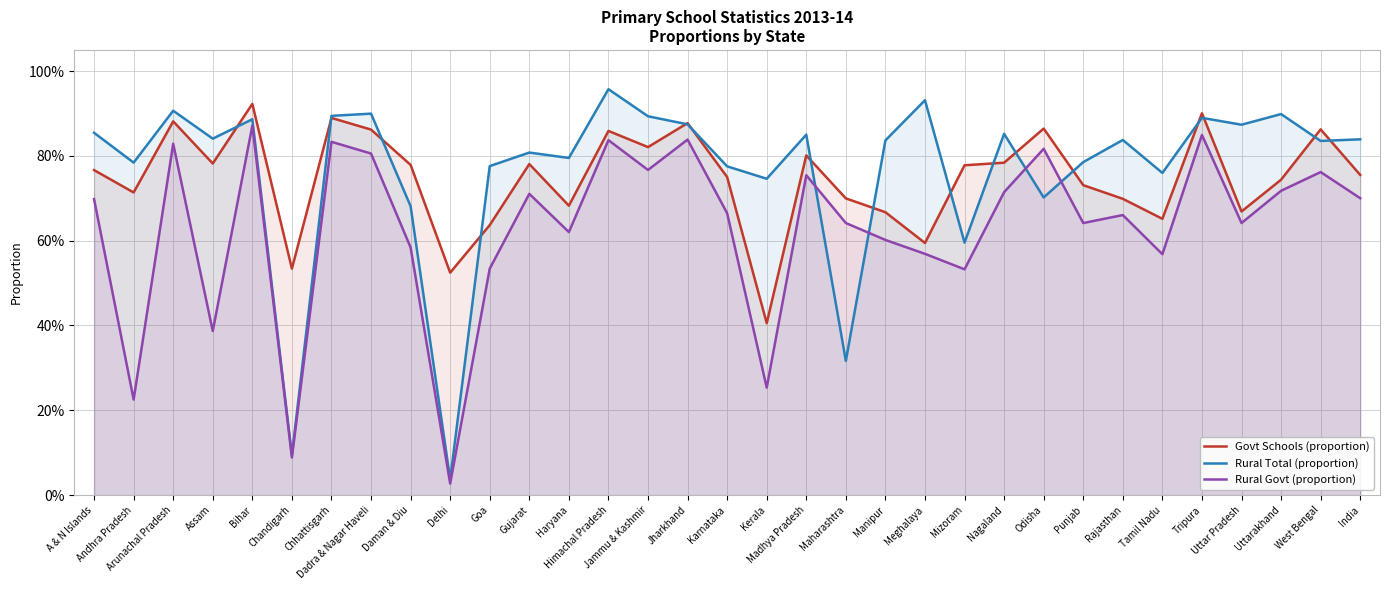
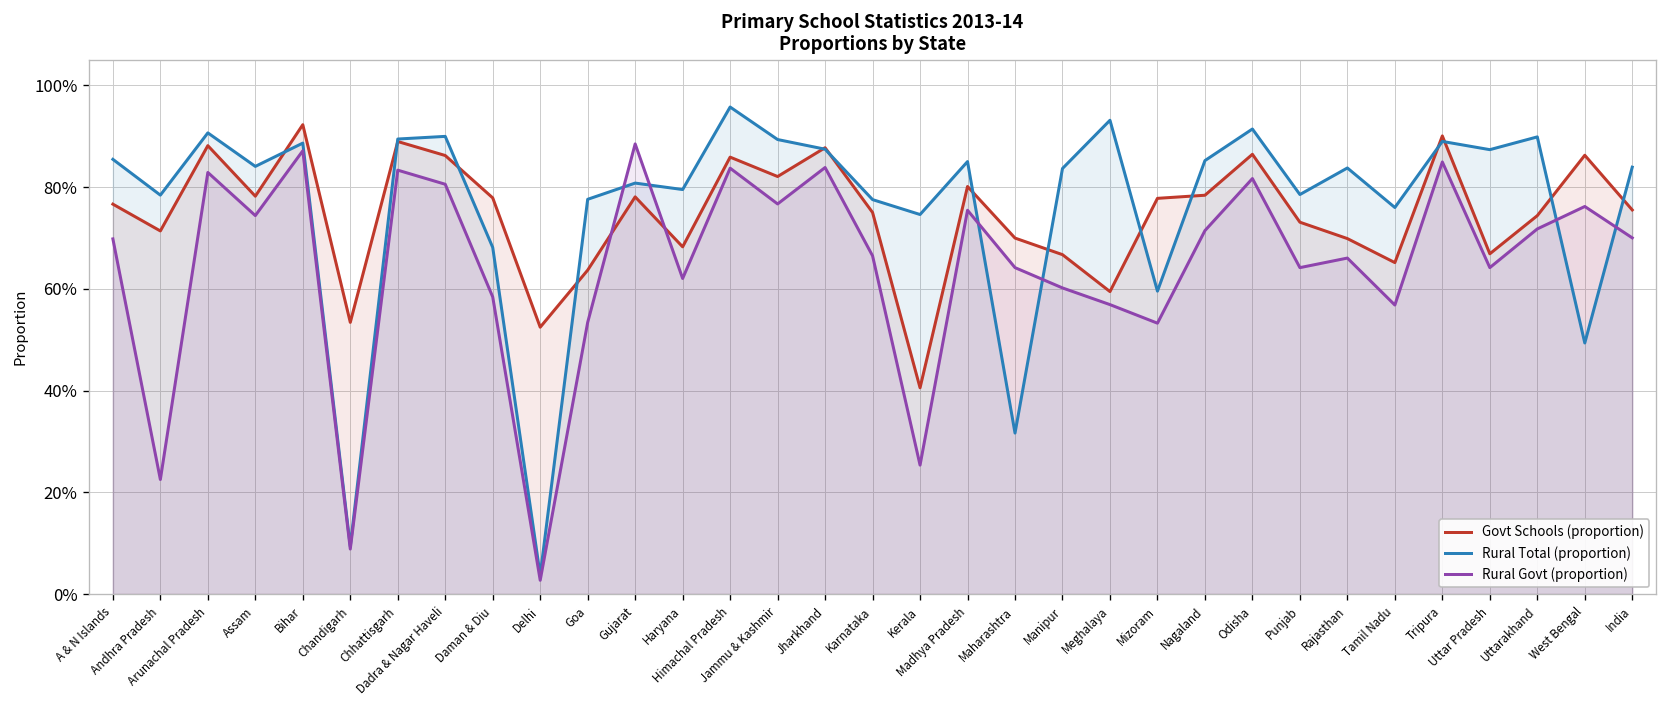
Rural Govt (proportion), Assam: 39% -> 74%
Rural Govt (proportion), Gujarat: 71% -> 88%
Rural Total (proportion), Odisha: 70% -> 91%
Rural Total (proportion), West Bengal: 84% -> 49%
